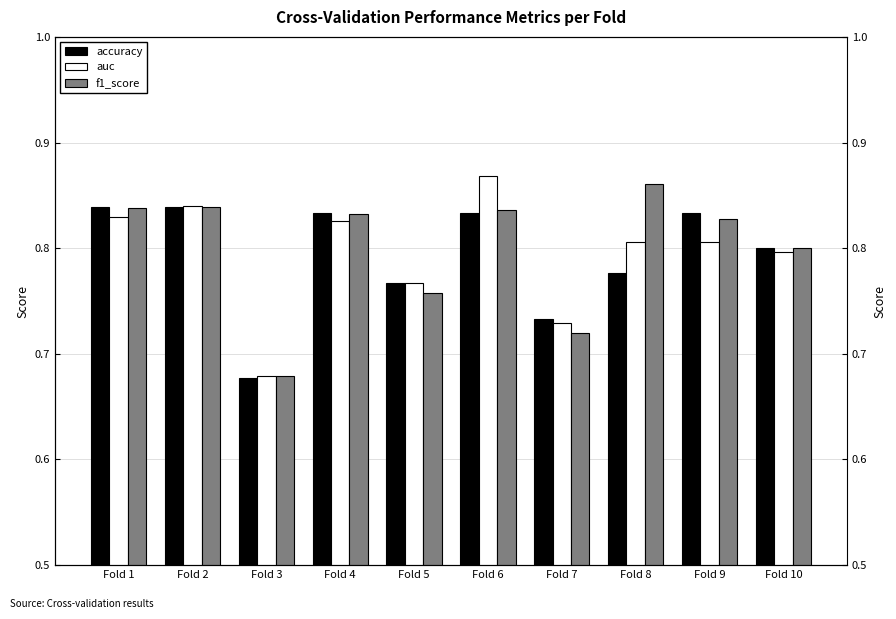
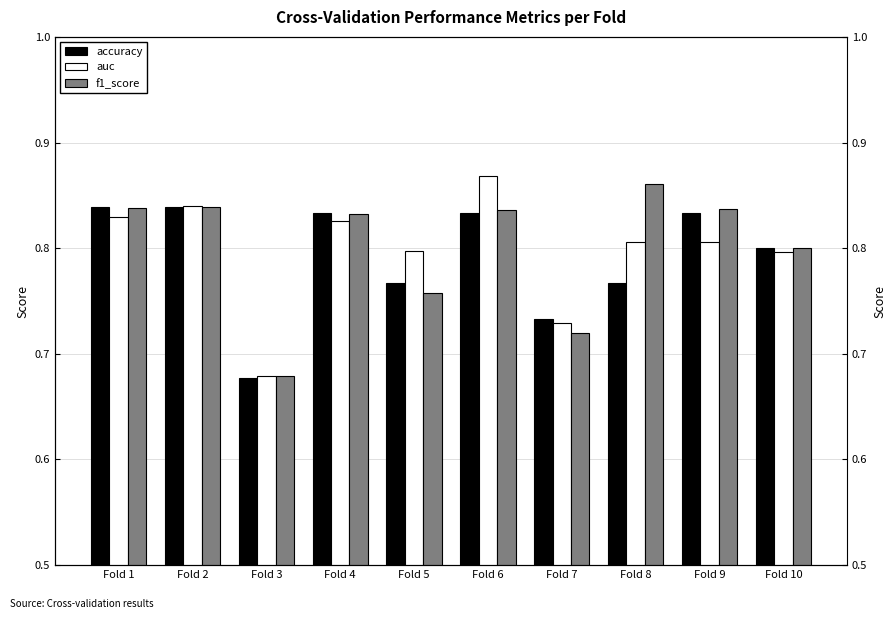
auc, Fold 5: 0.767 -> 0.797
accuracy, Fold 8: 0.776 -> 0.767
f1_score, Fold 9: 0.828 -> 0.837
